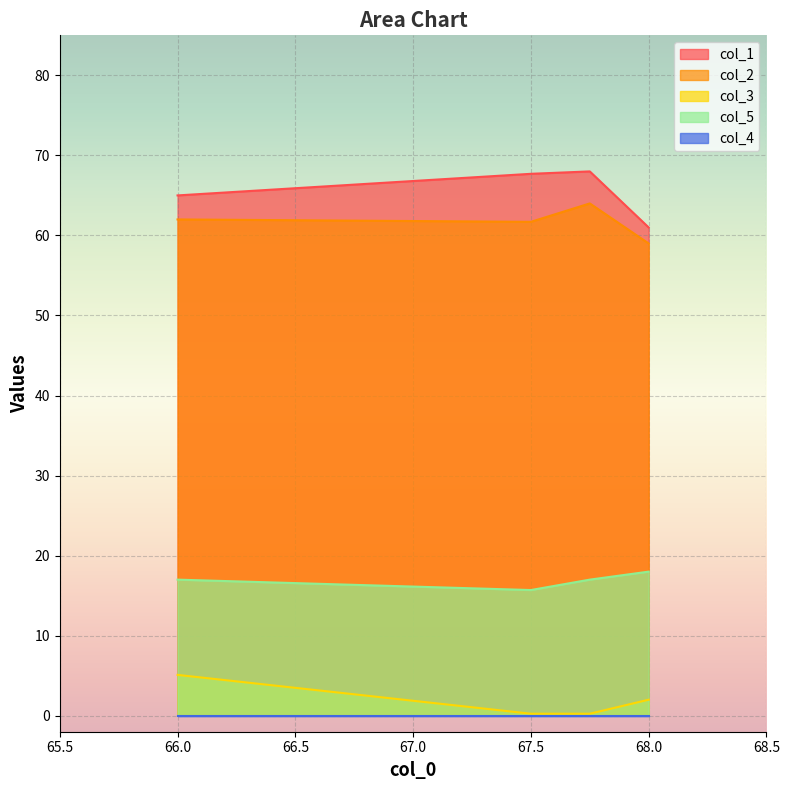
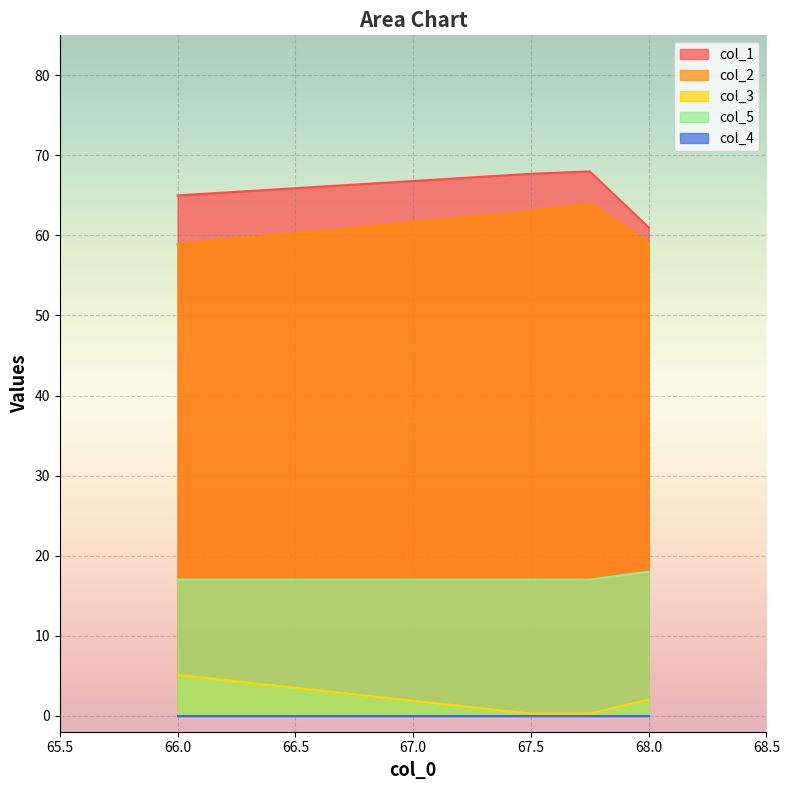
col_2, 66.0: 62 -> 59
col_2, 67.5: 62 -> 63
col_5, 67.5: 16 -> 17
